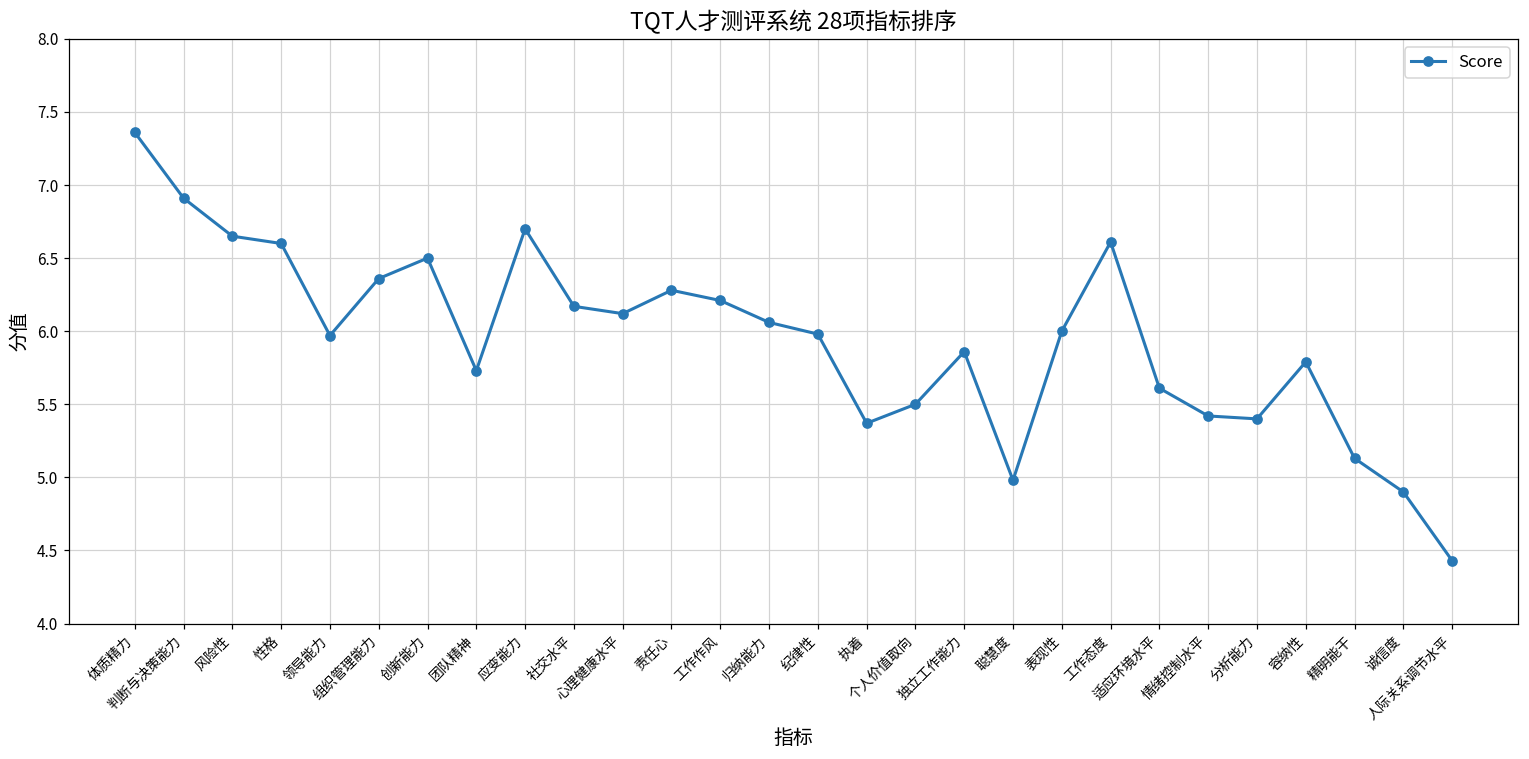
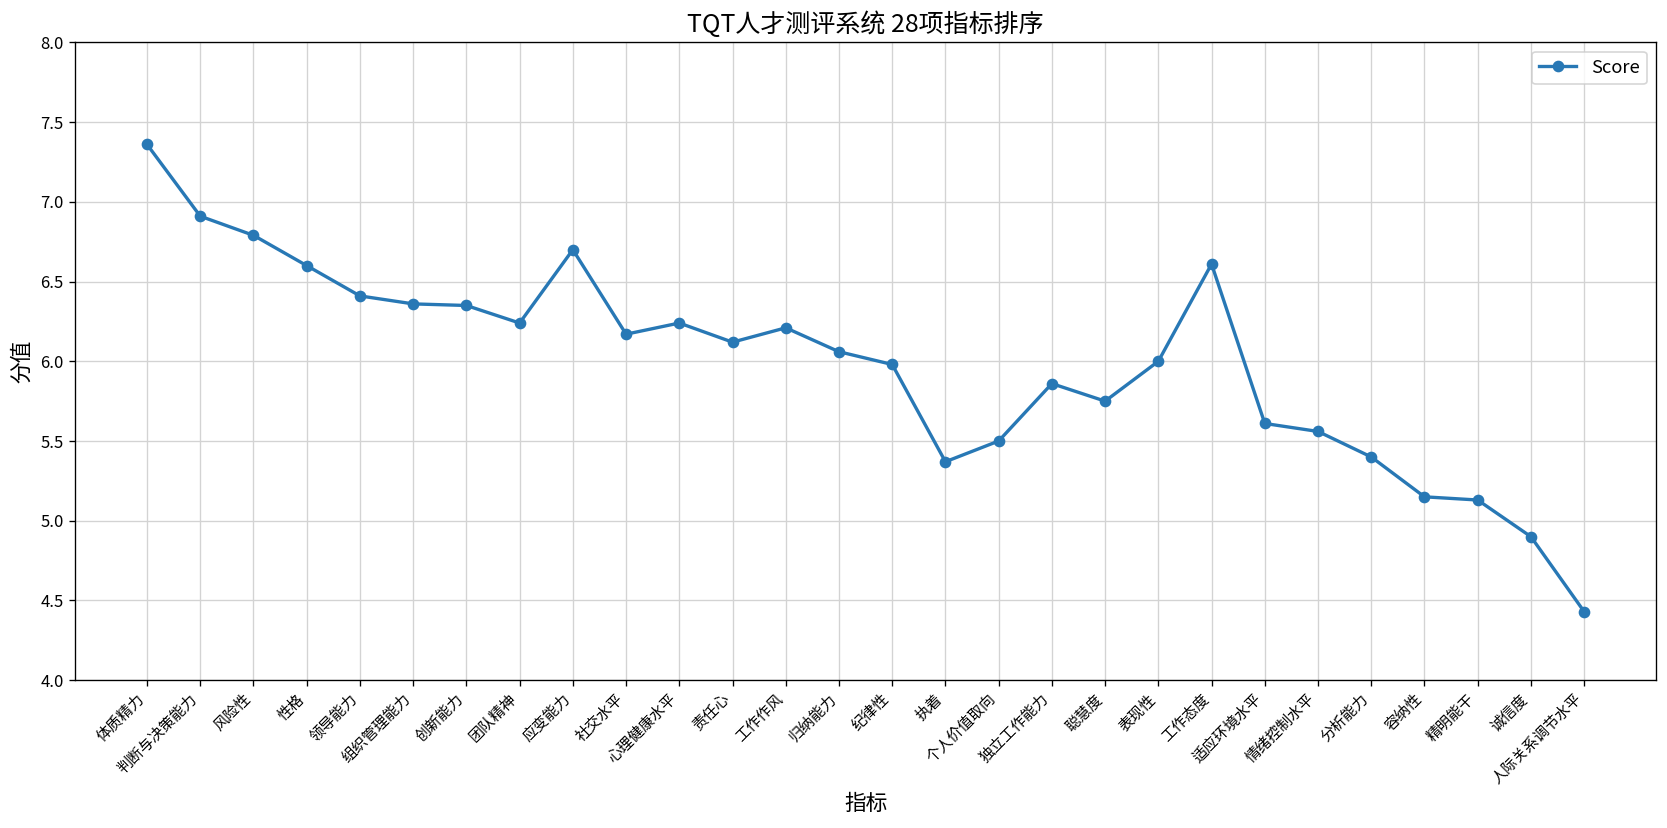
风险性: 6.65 -> 6.79
领导能力: 5.97 -> 6.41
创新能力: 6.50 -> 6.35
团队精神: 5.73 -> 6.24
心理健康水平: 6.12 -> 6.24
责任心: 6.28 -> 6.12
聪慧度: 4.98 -> 5.75
情绪控制水平: 5.42 -> 5.56
容纳性: 5.79 -> 5.15
